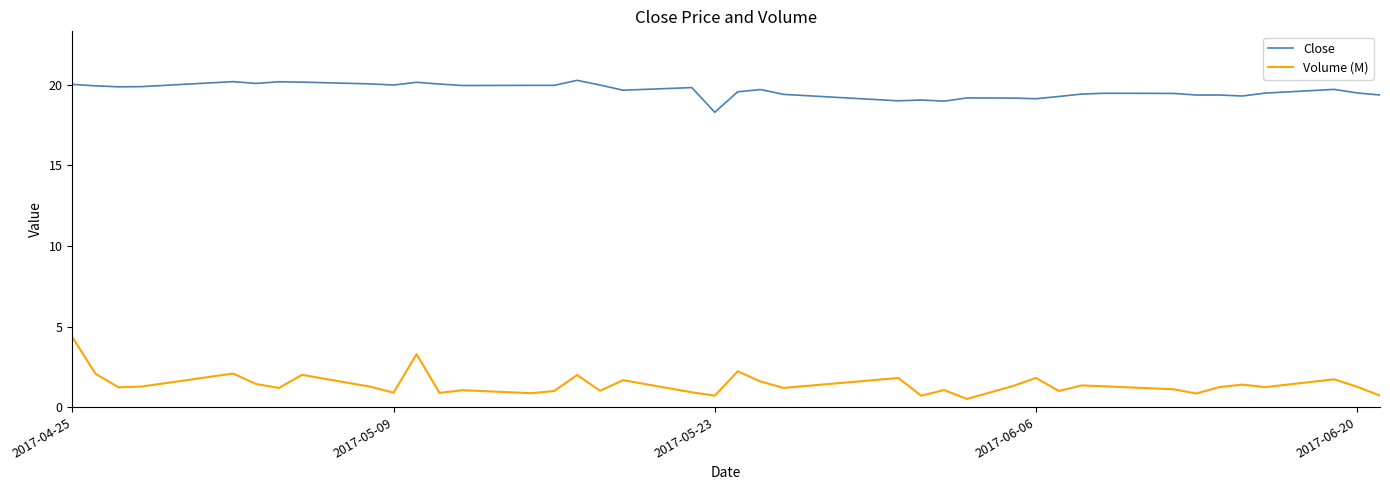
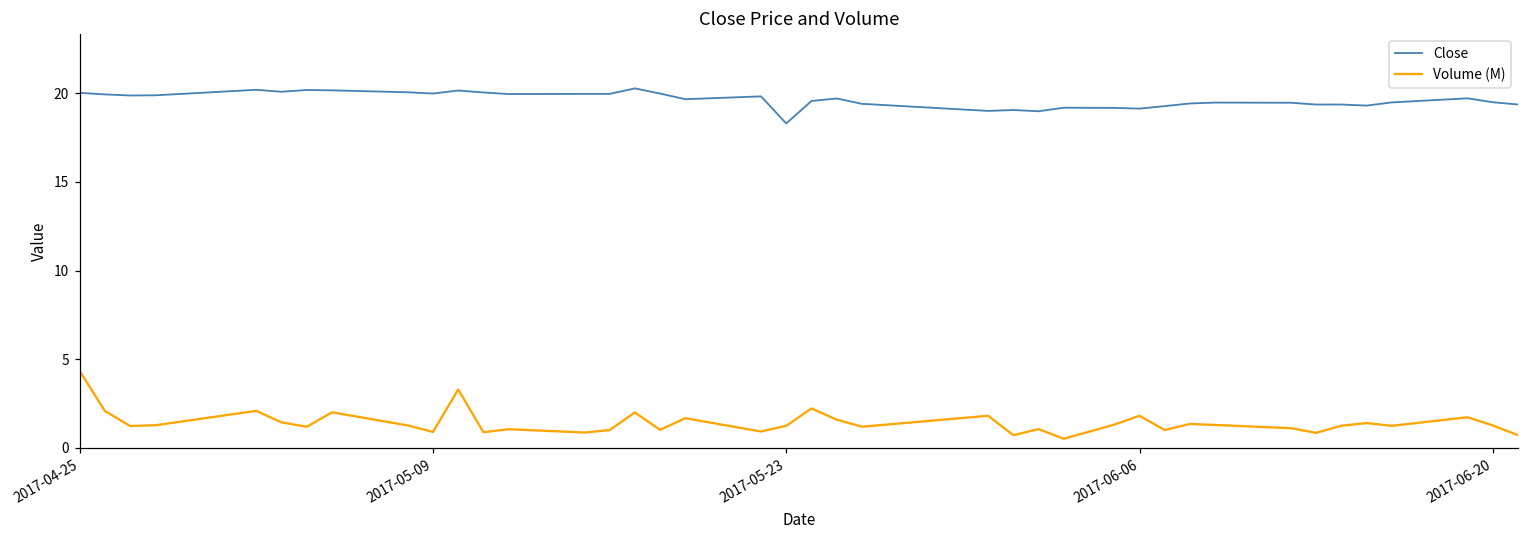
Volume (M), 2017-05-23: 0.7 -> 1.2
